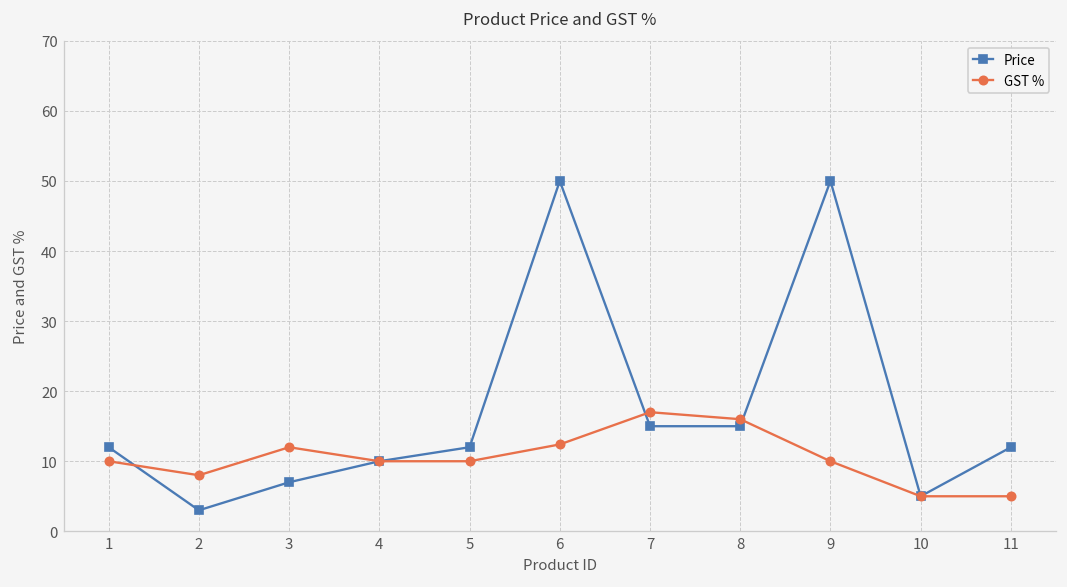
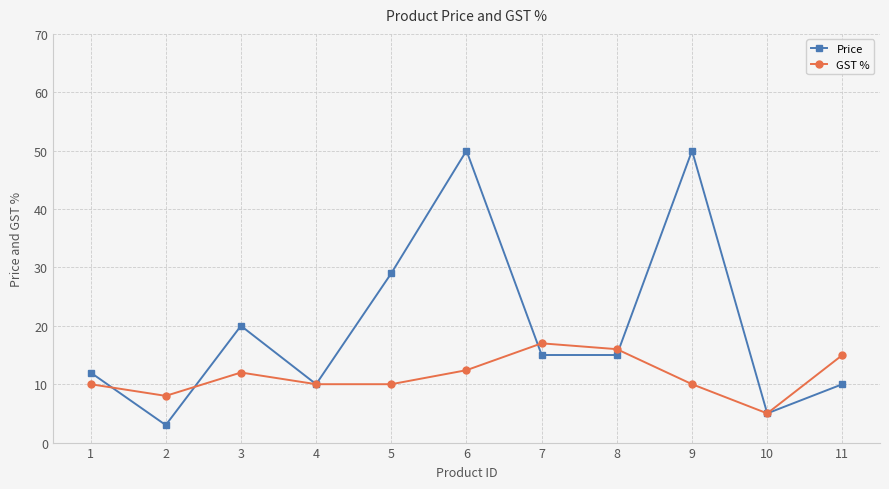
Price, 3: 7 -> 20
Price, 5: 12 -> 29
Price, 11: 12 -> 10
GST %, 11: 5 -> 15
